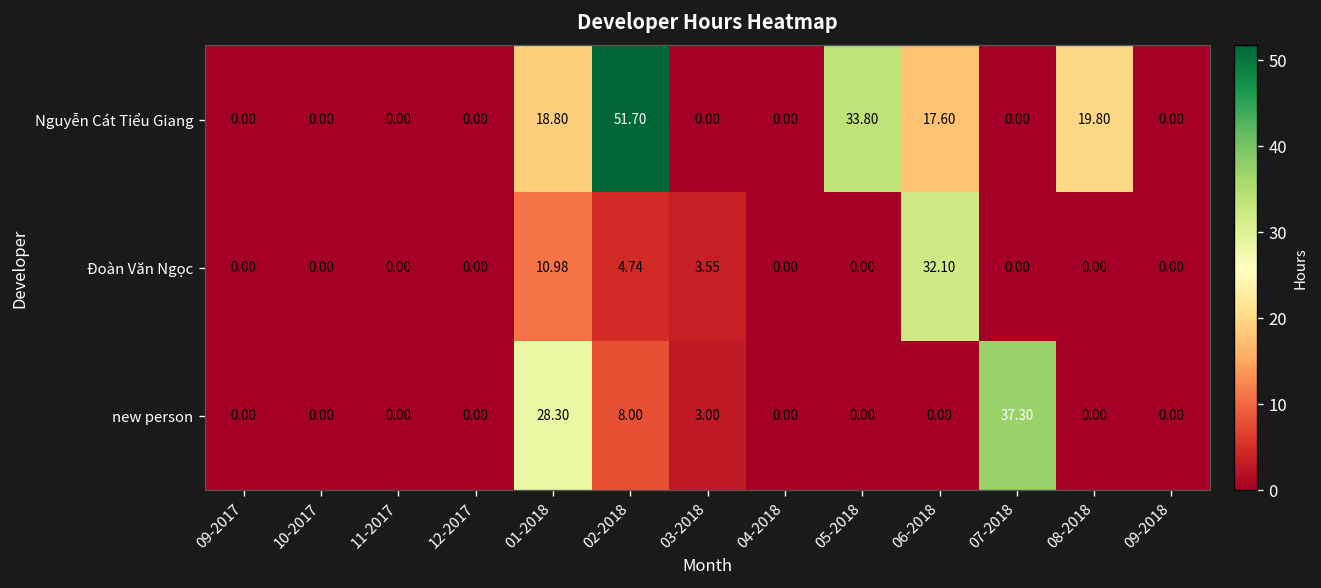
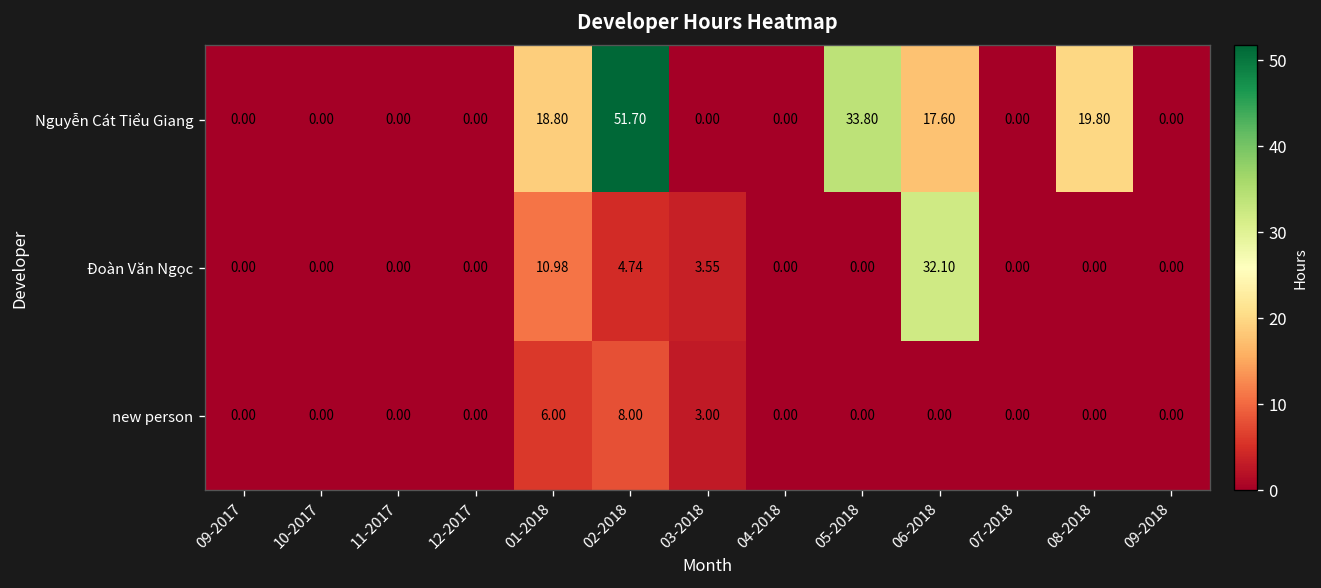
new person, 01-2018: 28.30 -> 6.00
new person, 07-2018: 37.30 -> 0.00
